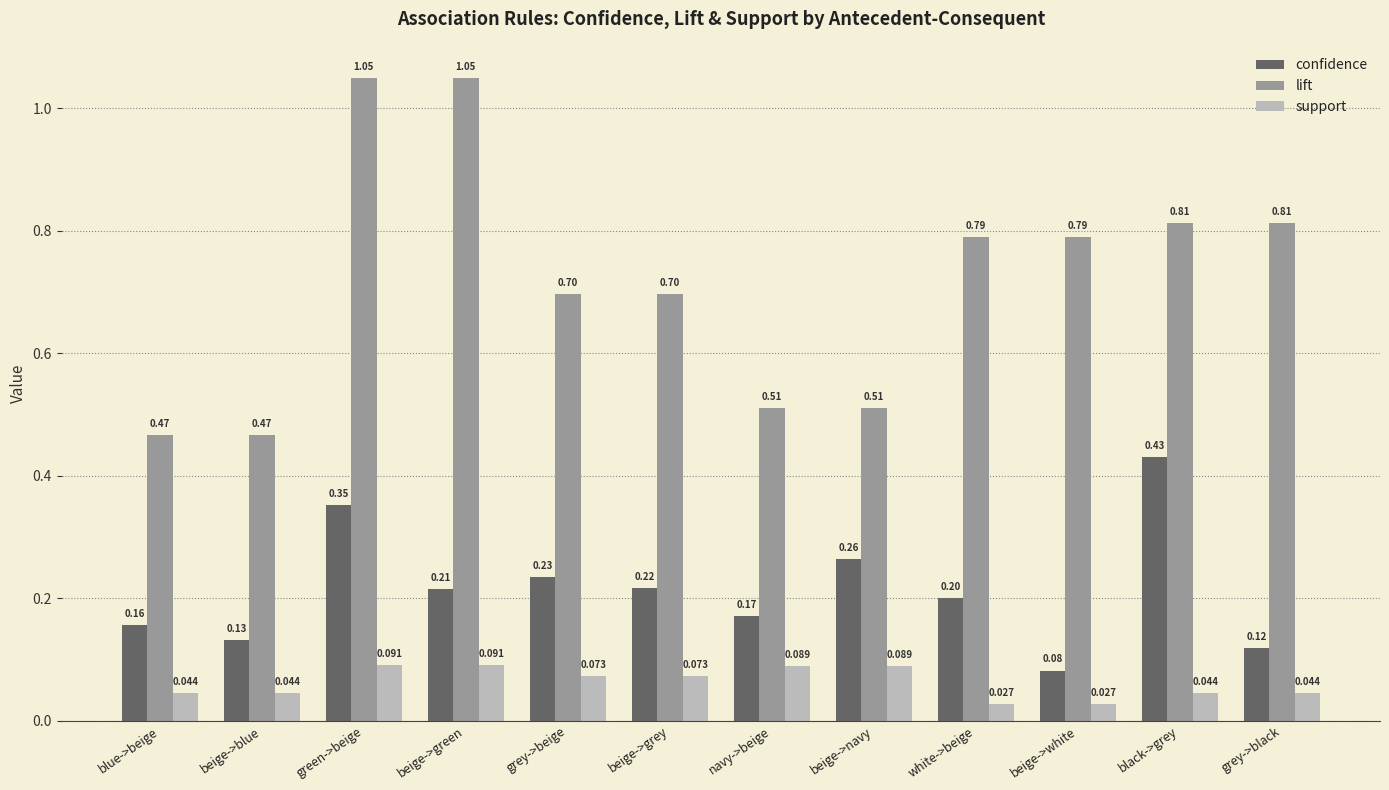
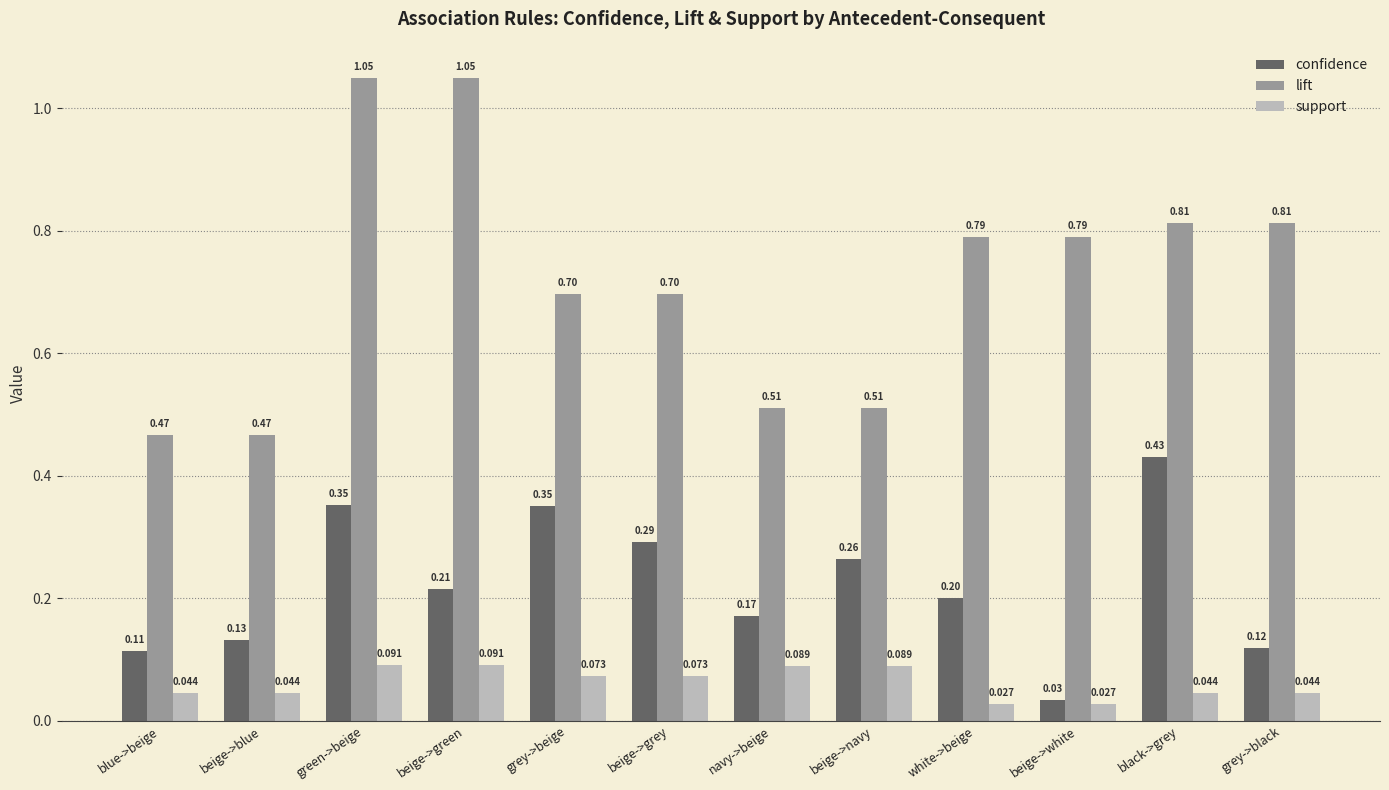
confidence, blue->beige: 0.16 -> 0.11
confidence, grey->beige: 0.23 -> 0.35
confidence, beige->grey: 0.22 -> 0.29
confidence, beige->white: 0.08 -> 0.03
